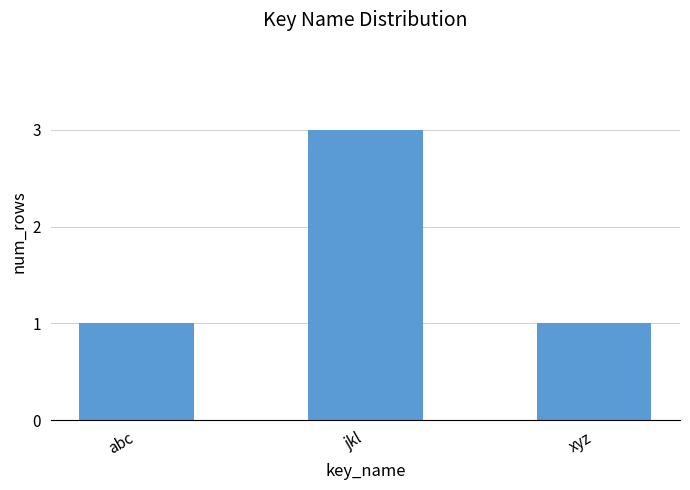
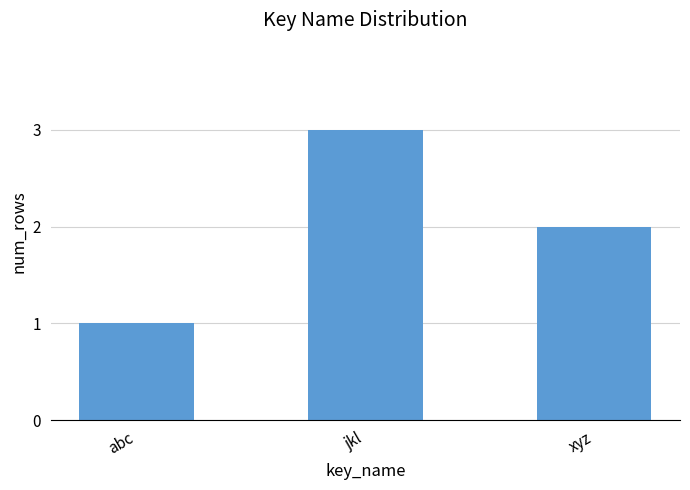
xyz: 1 -> 2
